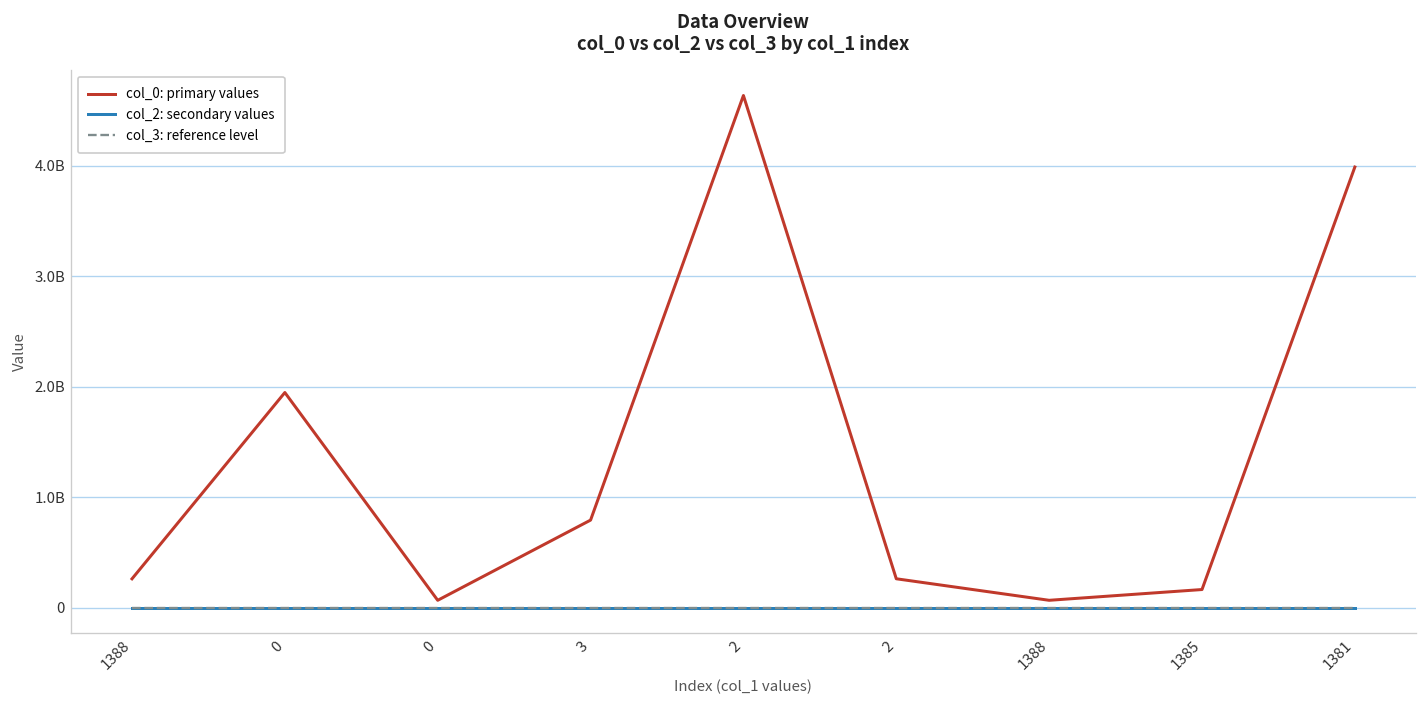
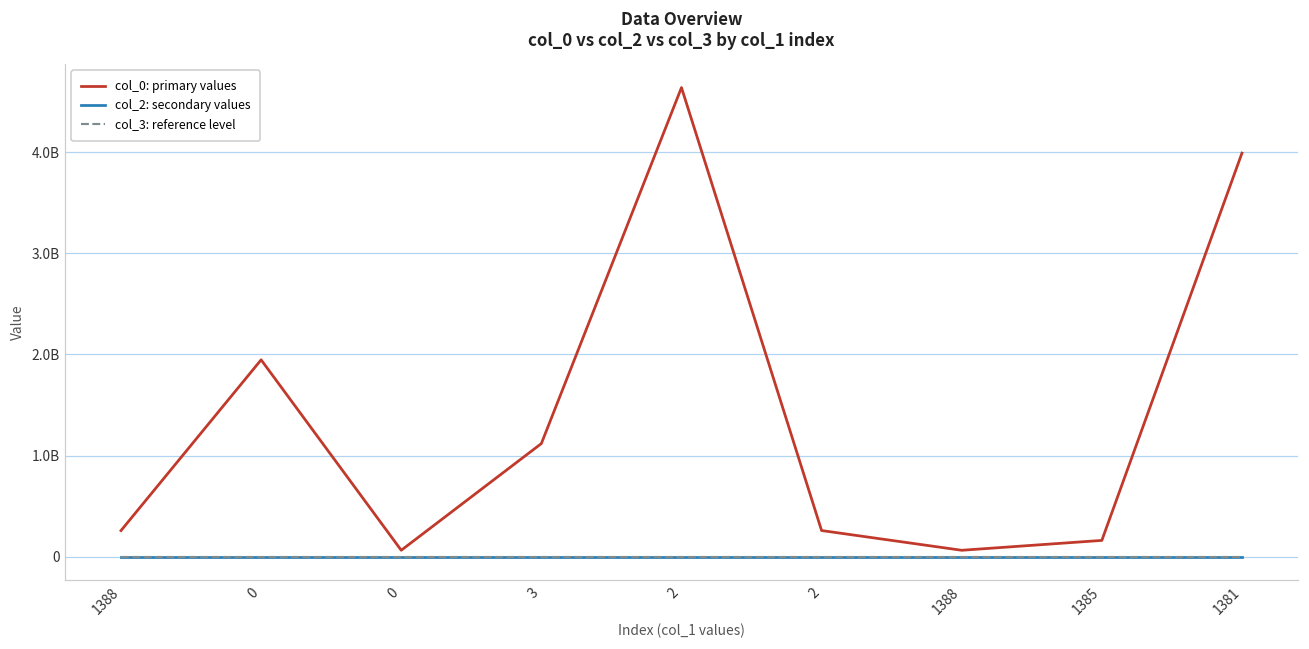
col_0: primary values, 3: 800000000 -> 1100000000
